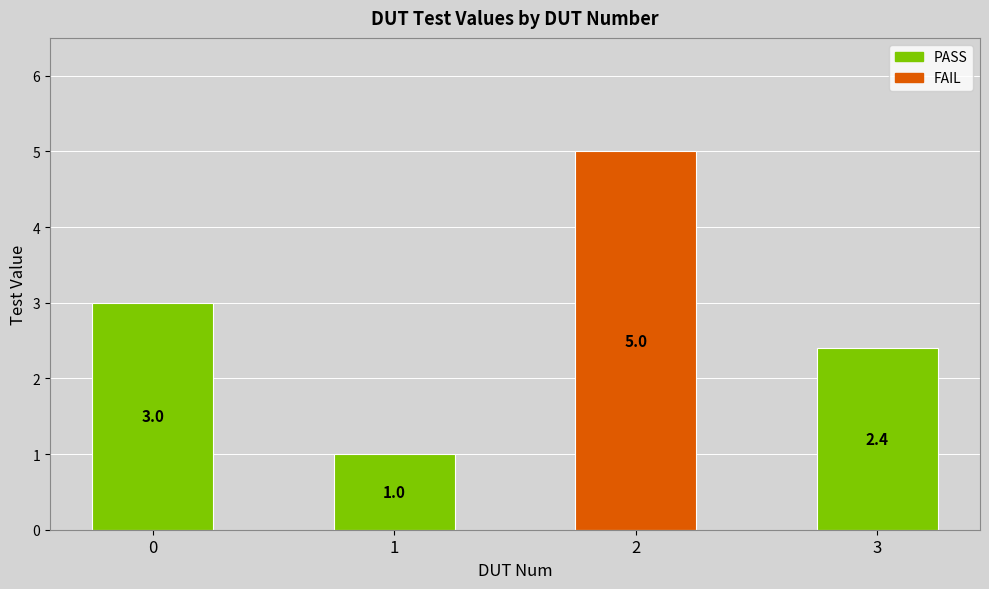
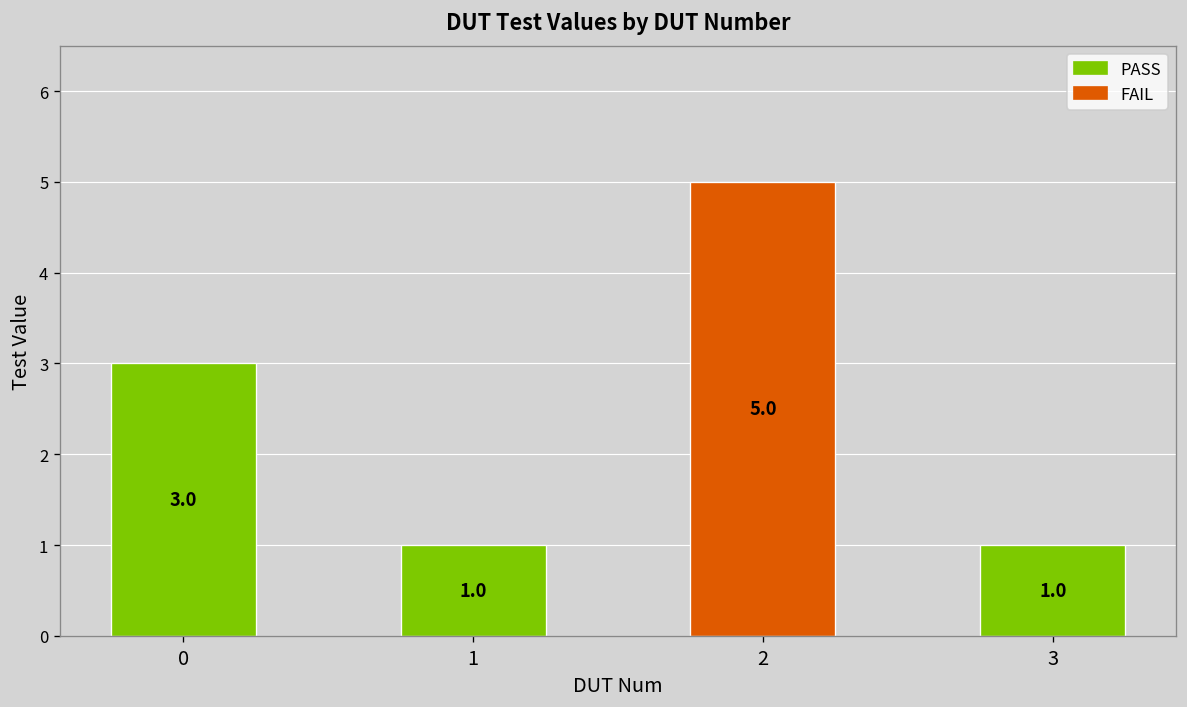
3: 2.4 -> 1.0
